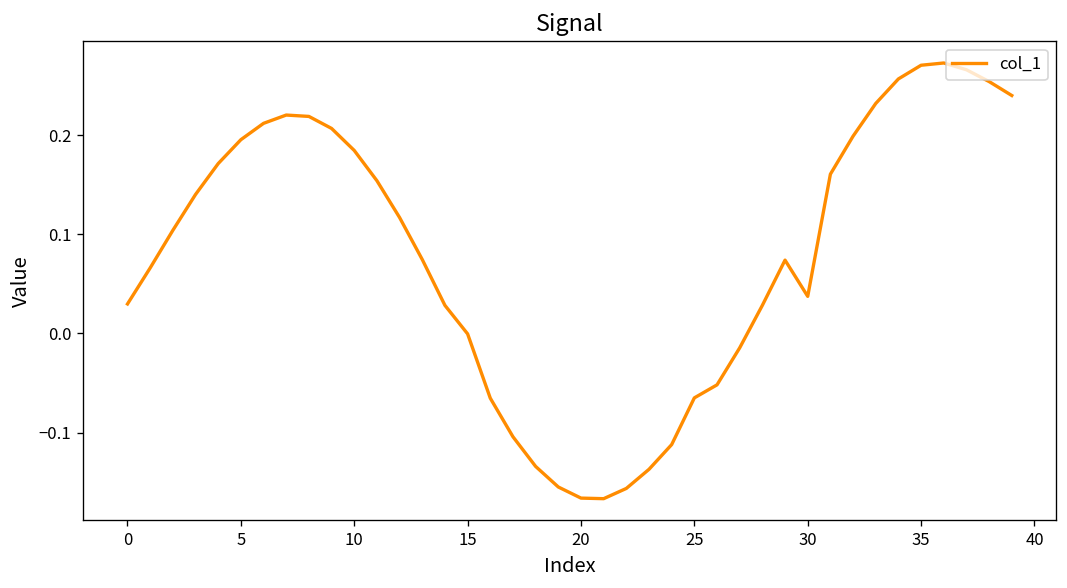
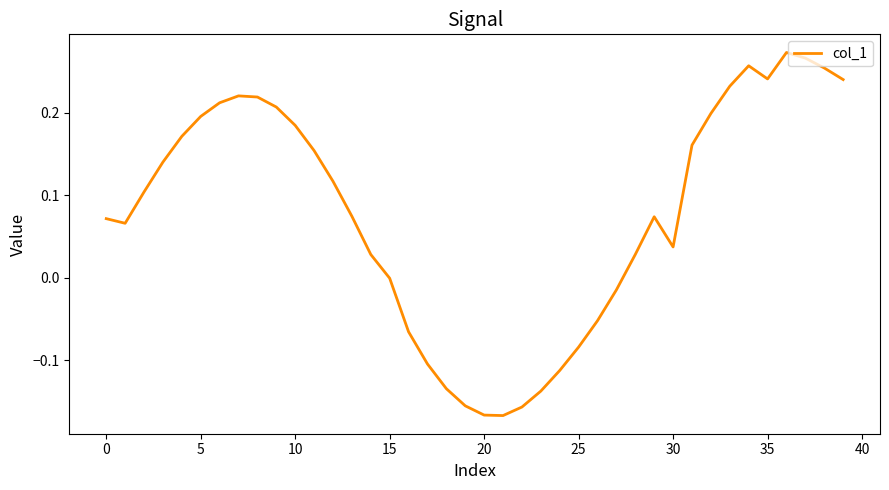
0: 0.03 -> 0.07
25: -0.07 -> -0.08
35: 0.27 -> 0.24
